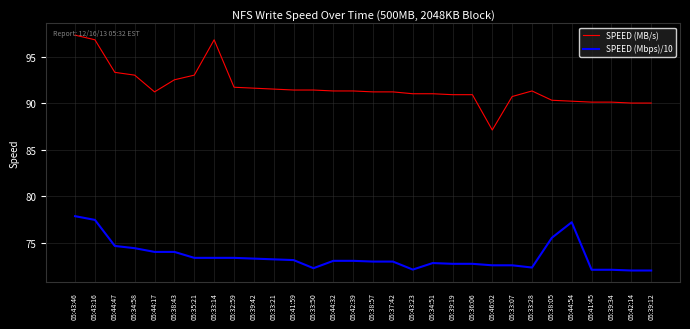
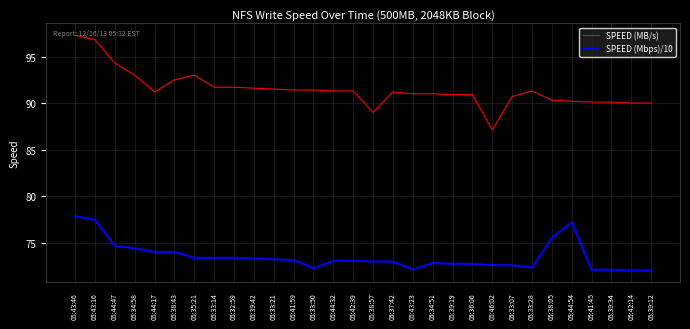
SPEED (MB/s), 05:44:47: 93 -> 94
SPEED (MB/s), 05:33:14: 97 -> 92
SPEED (MB/s), 05:38:57: 91 -> 89
